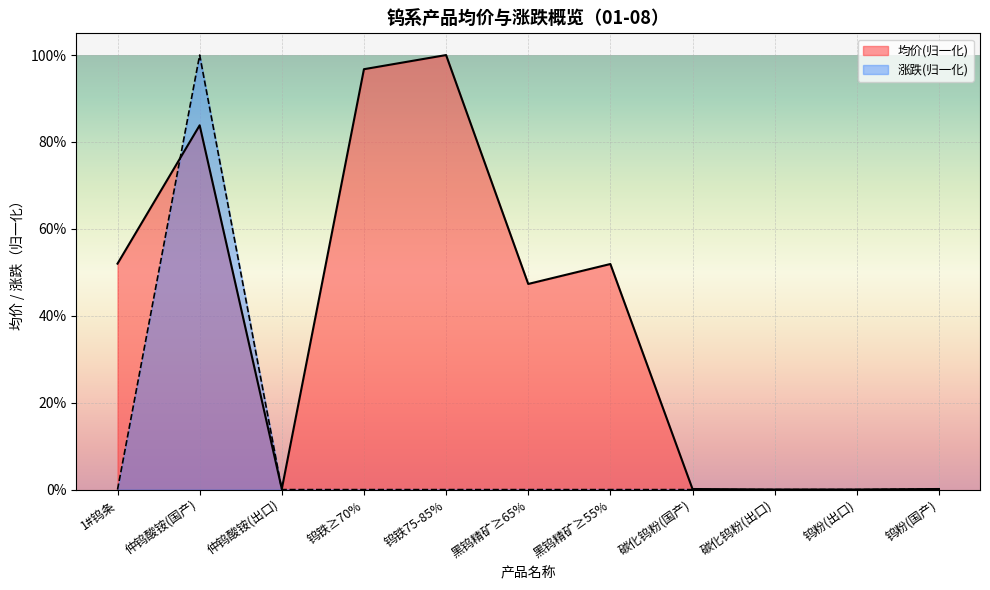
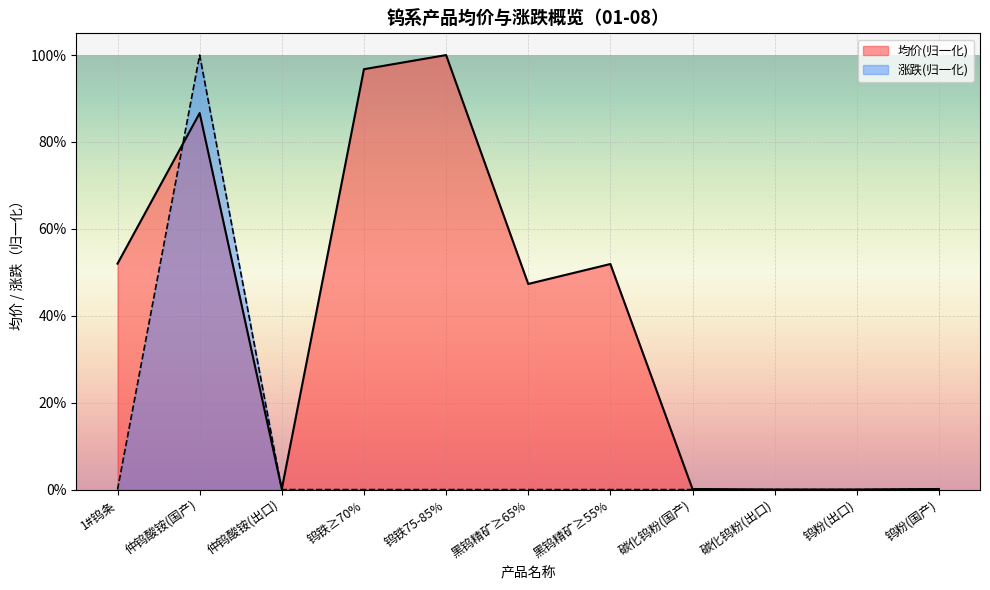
均价(归一化), 仲钨酸铵(国产): 84% -> 87%
